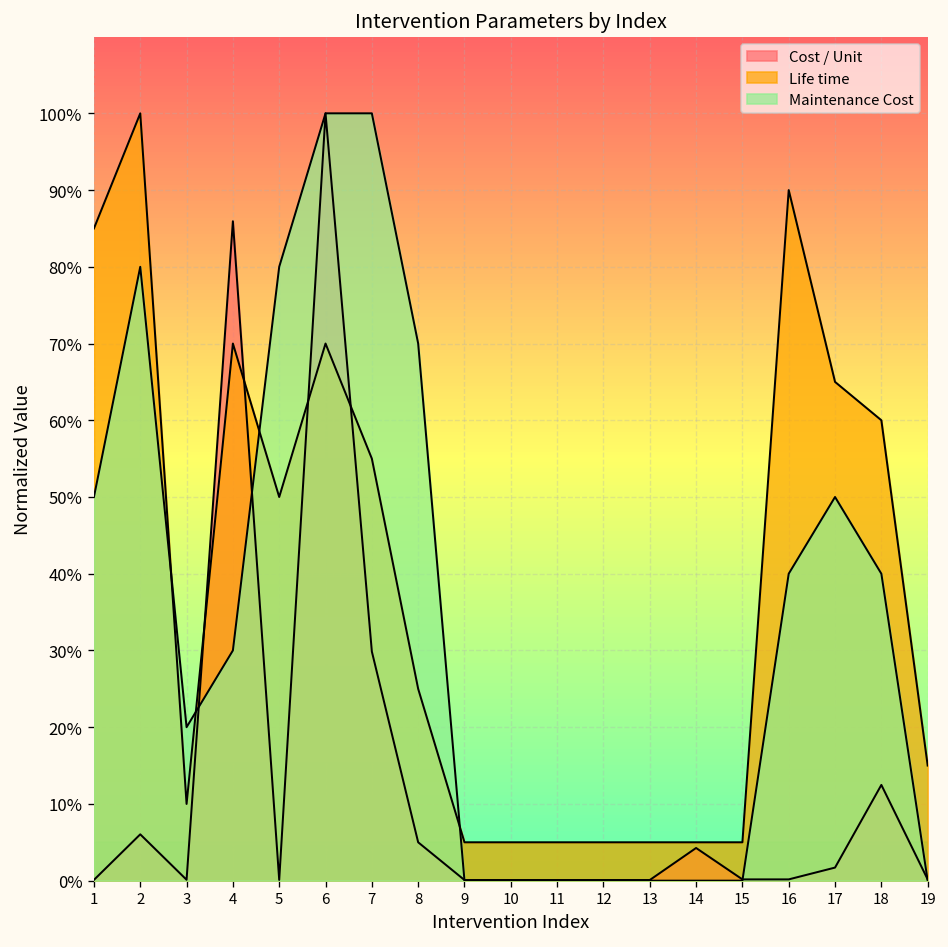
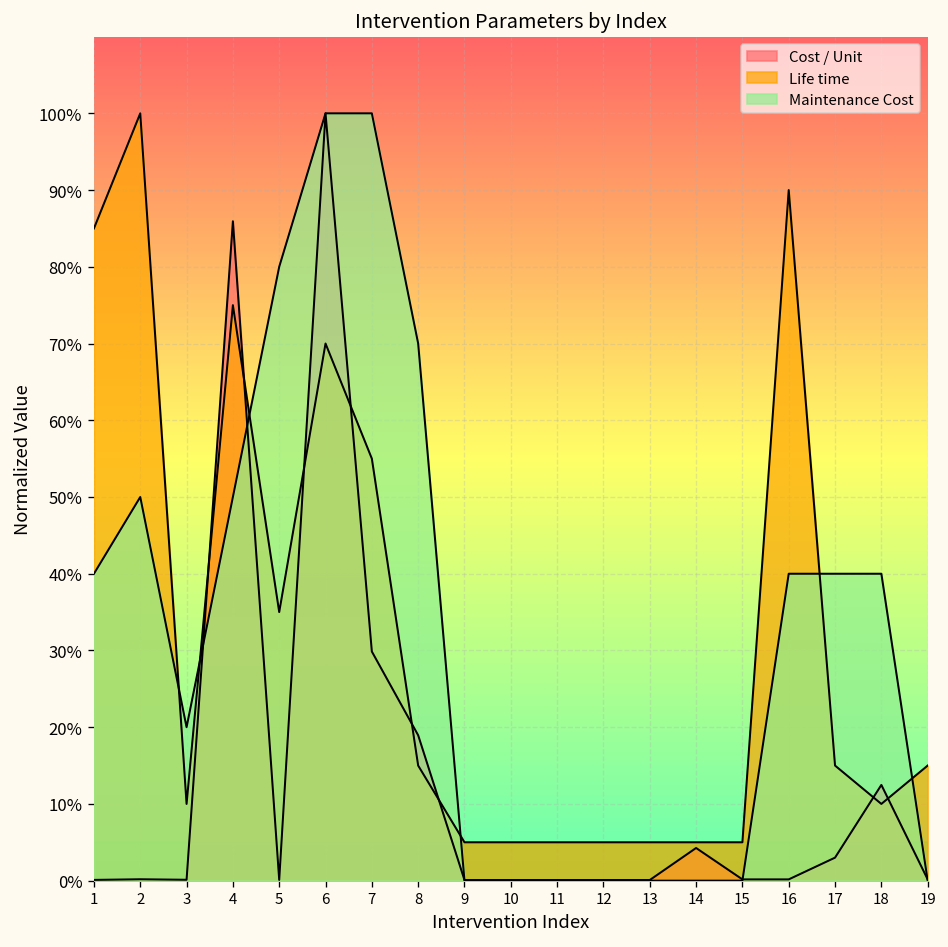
Maintenance Cost, 1: 50% -> 40%
Cost / Unit, 2: 6% -> 0%
Maintenance Cost, 2: 80% -> 50%
Life time, 4: 70% -> 75%
Maintenance Cost, 4: 30% -> 50%
Life time, 5: 50% -> 35%
Cost / Unit, 8: 5% -> 19%
Life time, 8: 25% -> 15%
Cost / Unit, 17: 2% -> 3%
Life time, 17: 65% -> 15%
Maintenance Cost, 17: 50% -> 40%
Life time, 18: 60% -> 10%
